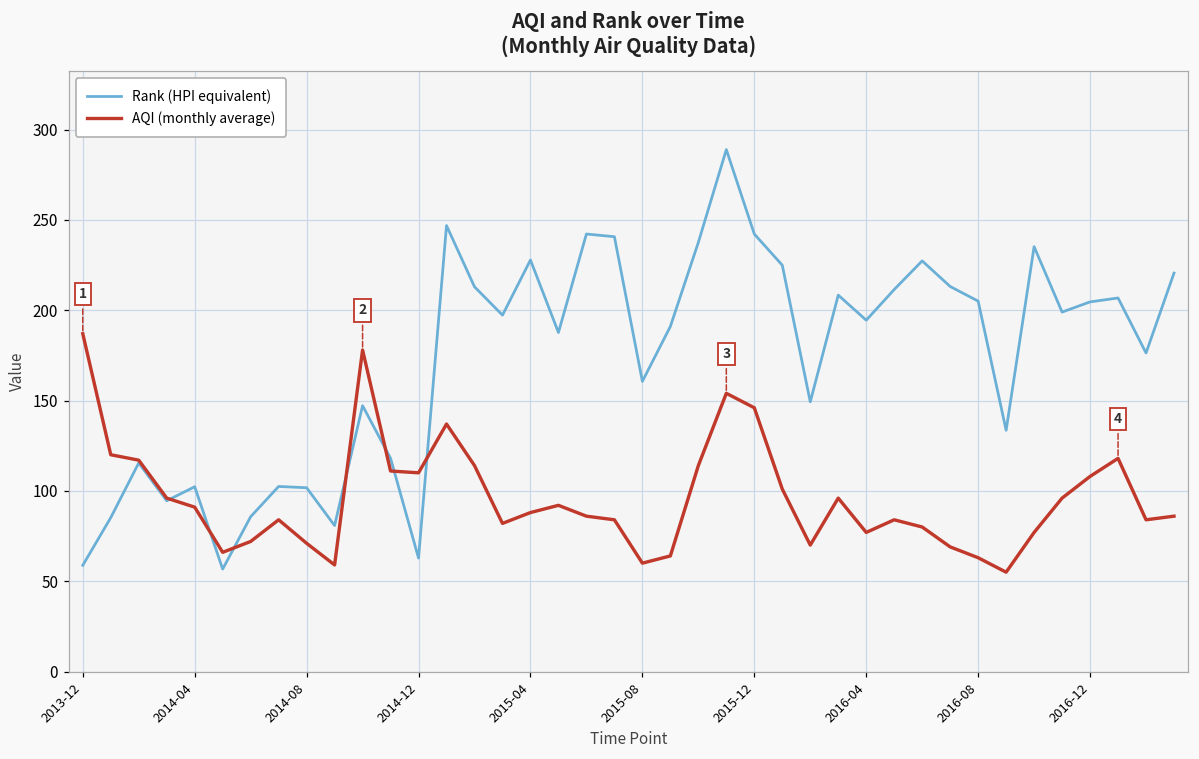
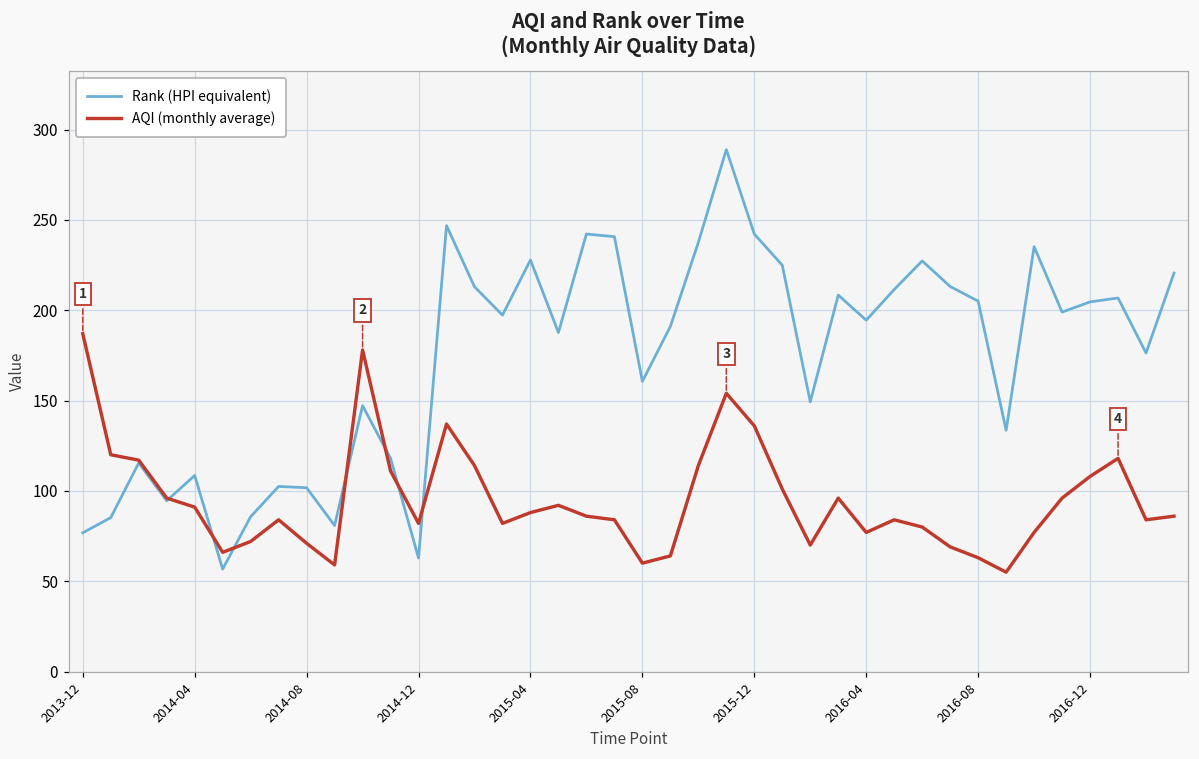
Rank (HPI equivalent), 2013-12: 59 -> 77
Rank (HPI equivalent), 2014-04: 102 -> 109
AQI (monthly average), 2014-12: 110 -> 82
AQI (monthly average), 2015-12: 146 -> 136
